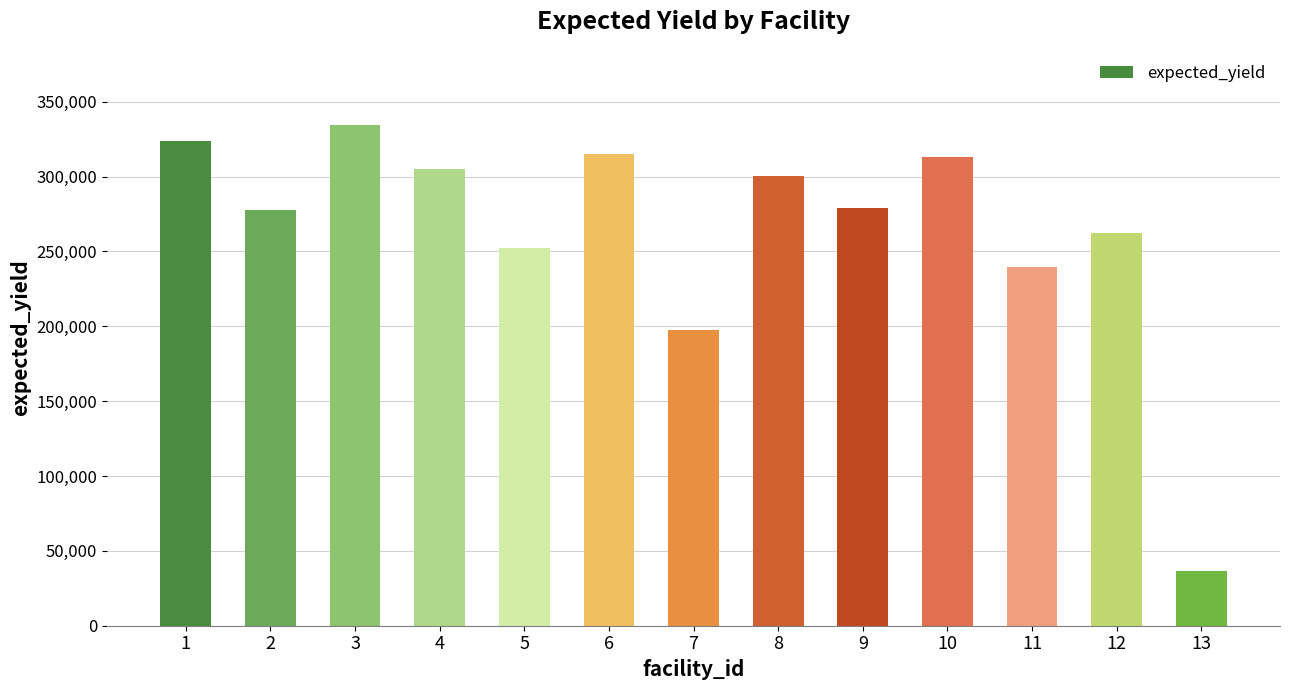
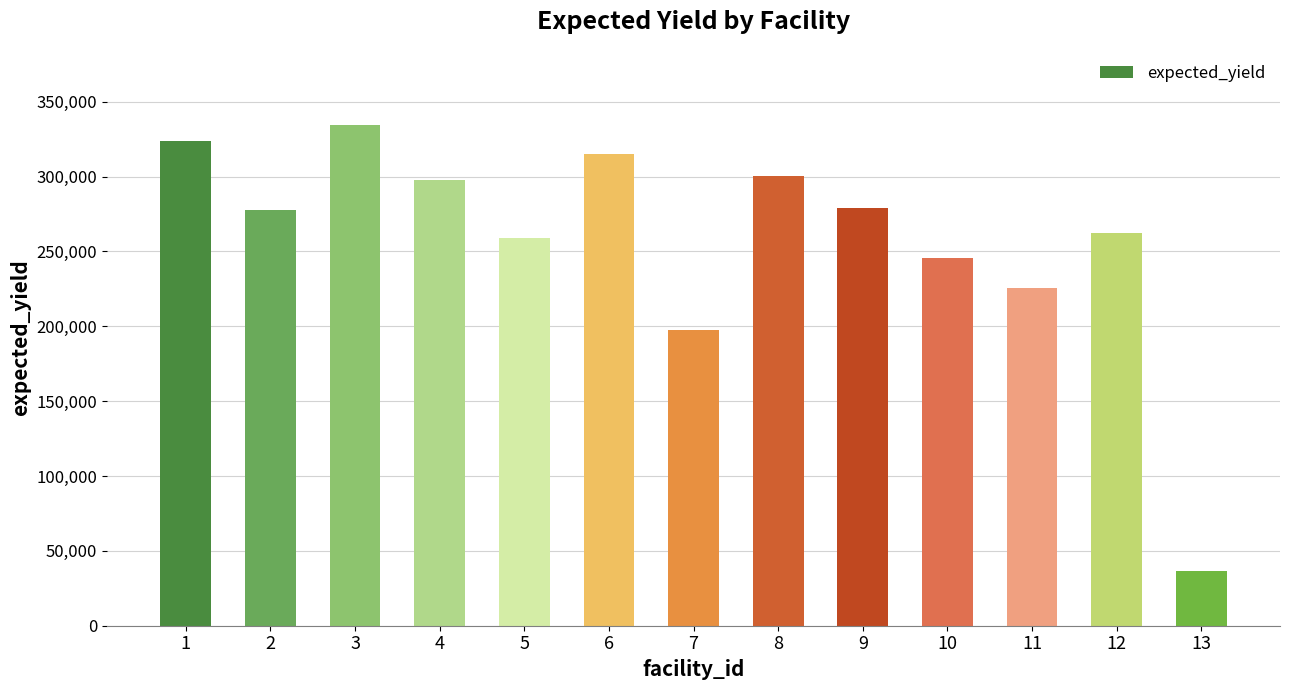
4: 305,000 -> 298,000
5: 253,000 -> 259,000
10: 313,000 -> 246,000
11: 240,000 -> 226,000
